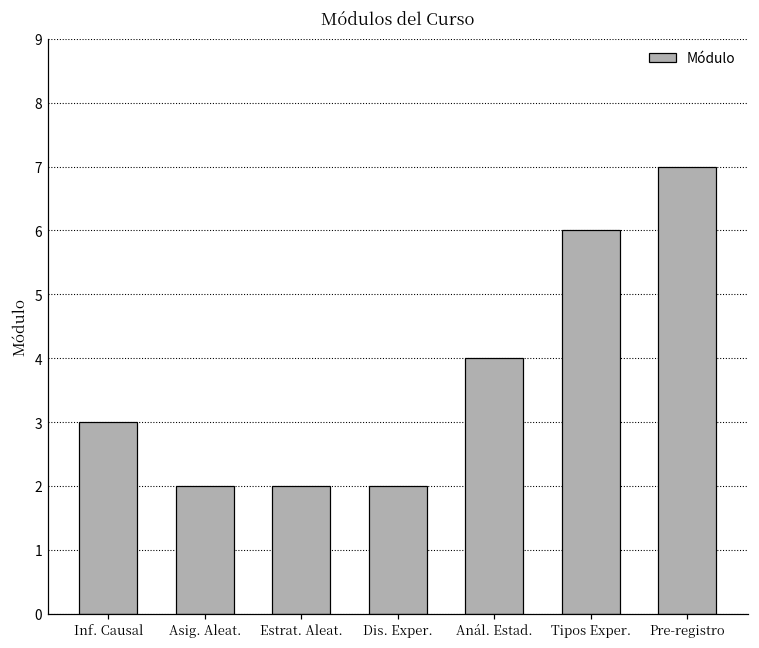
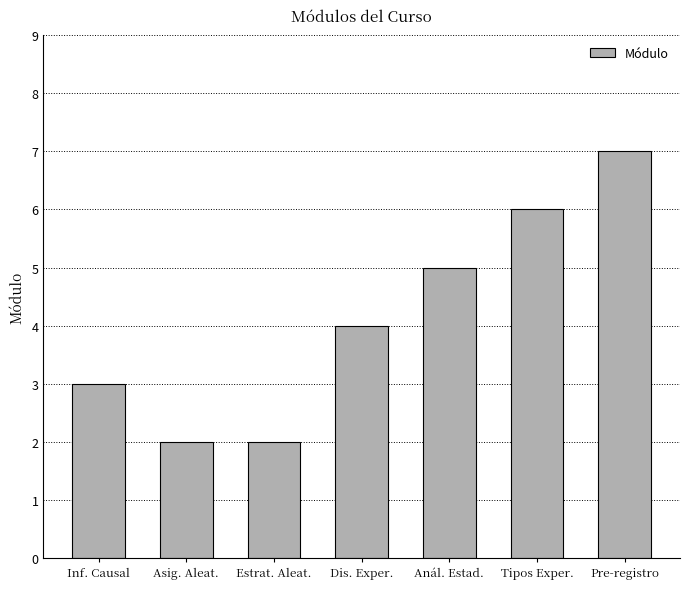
Dis. Exper.: 2 -> 4
Anál. Estad.: 4 -> 5
